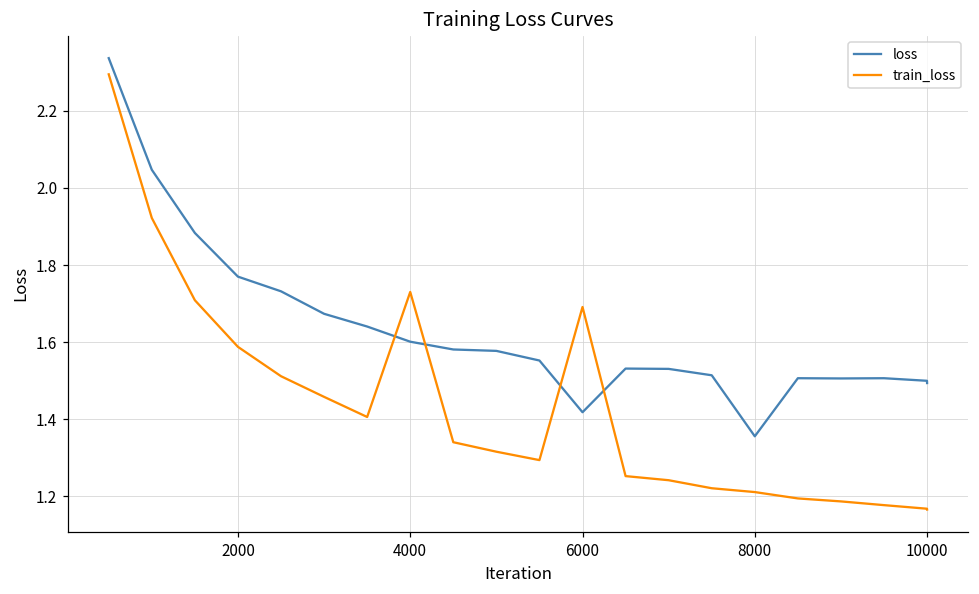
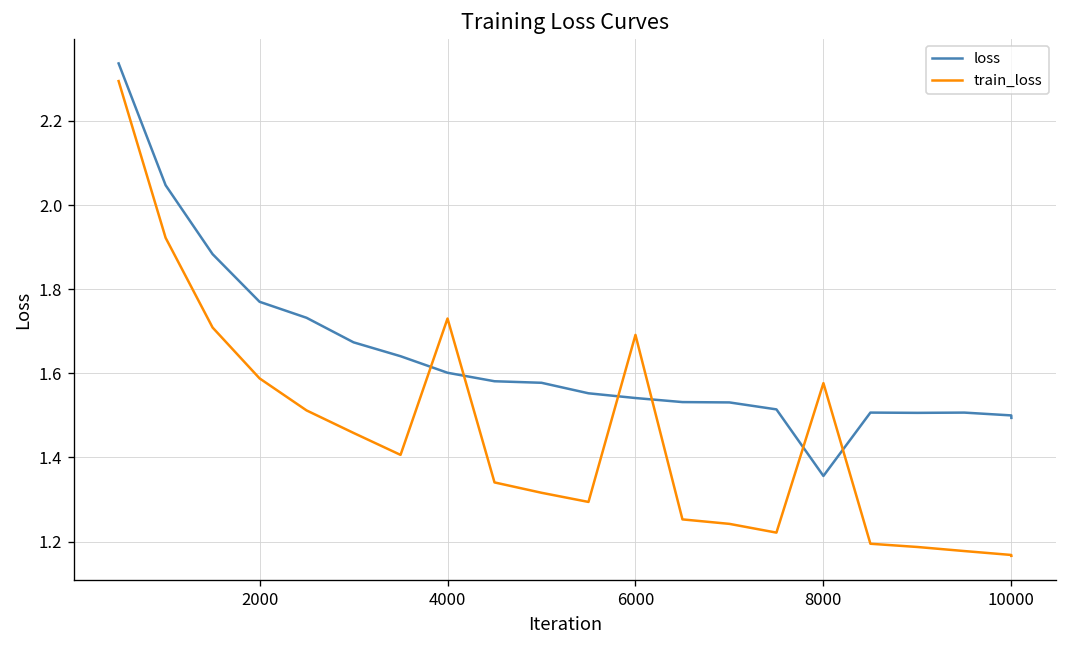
loss, 6000: 1.42 -> 1.54
train_loss, 8000: 1.21 -> 1.58
